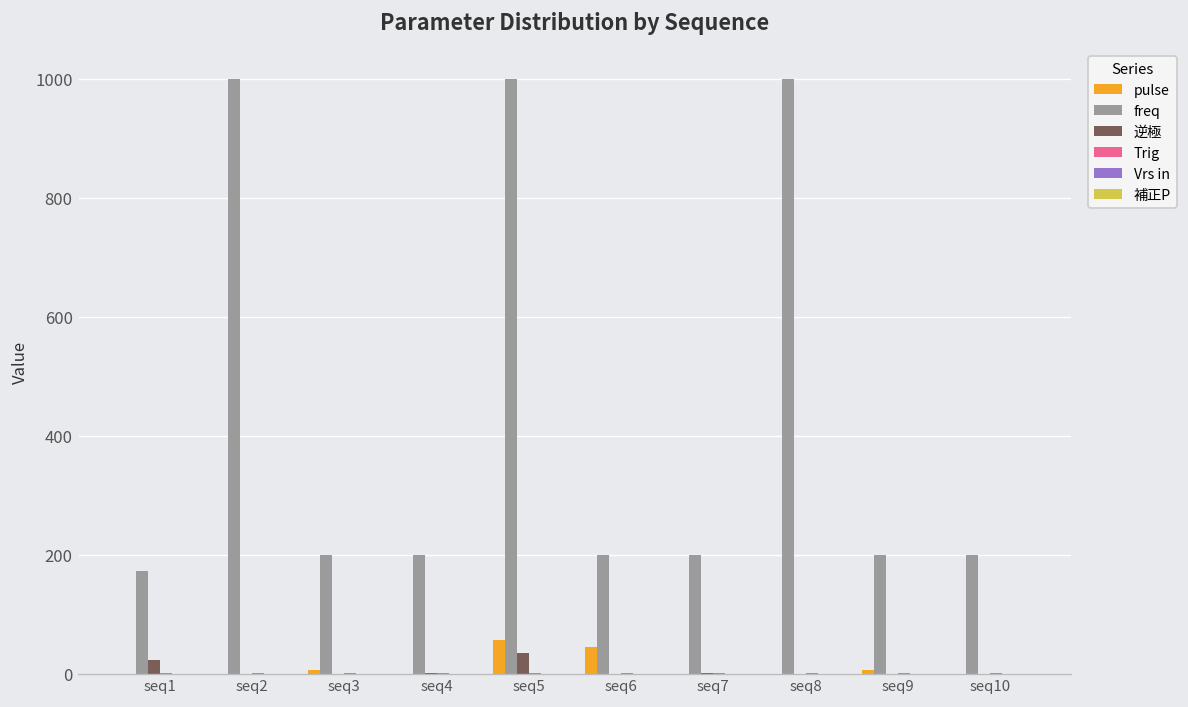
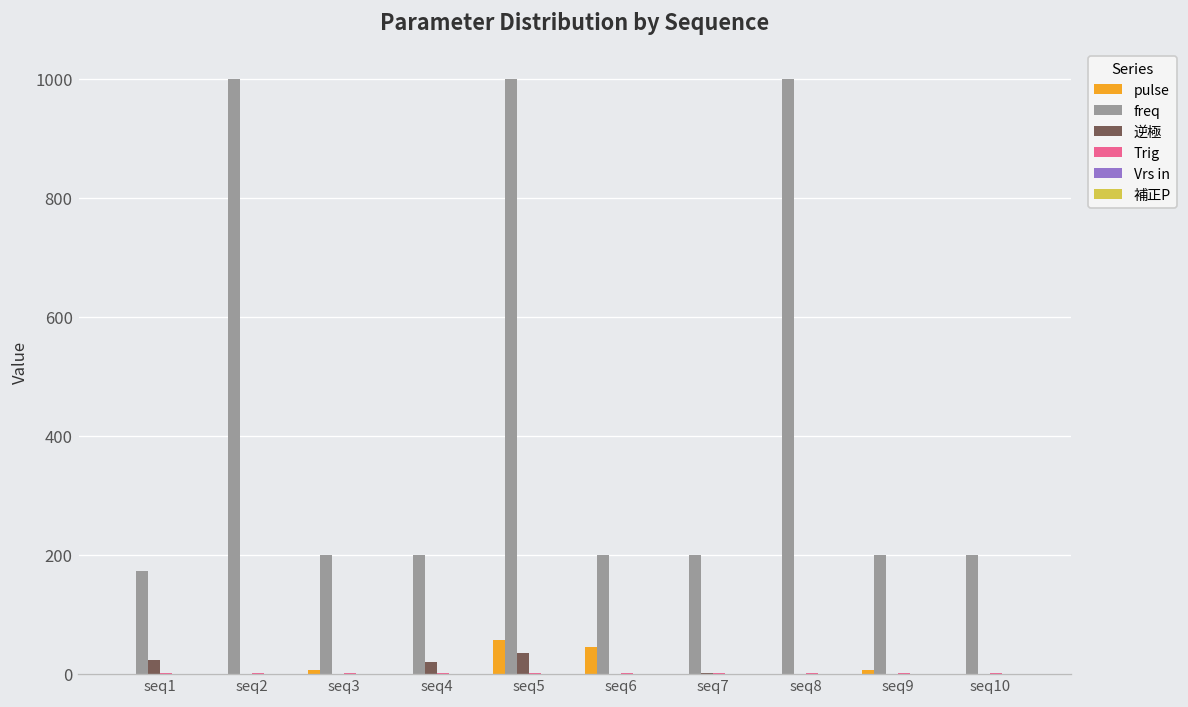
逆極, seq4: 0 -> 20
